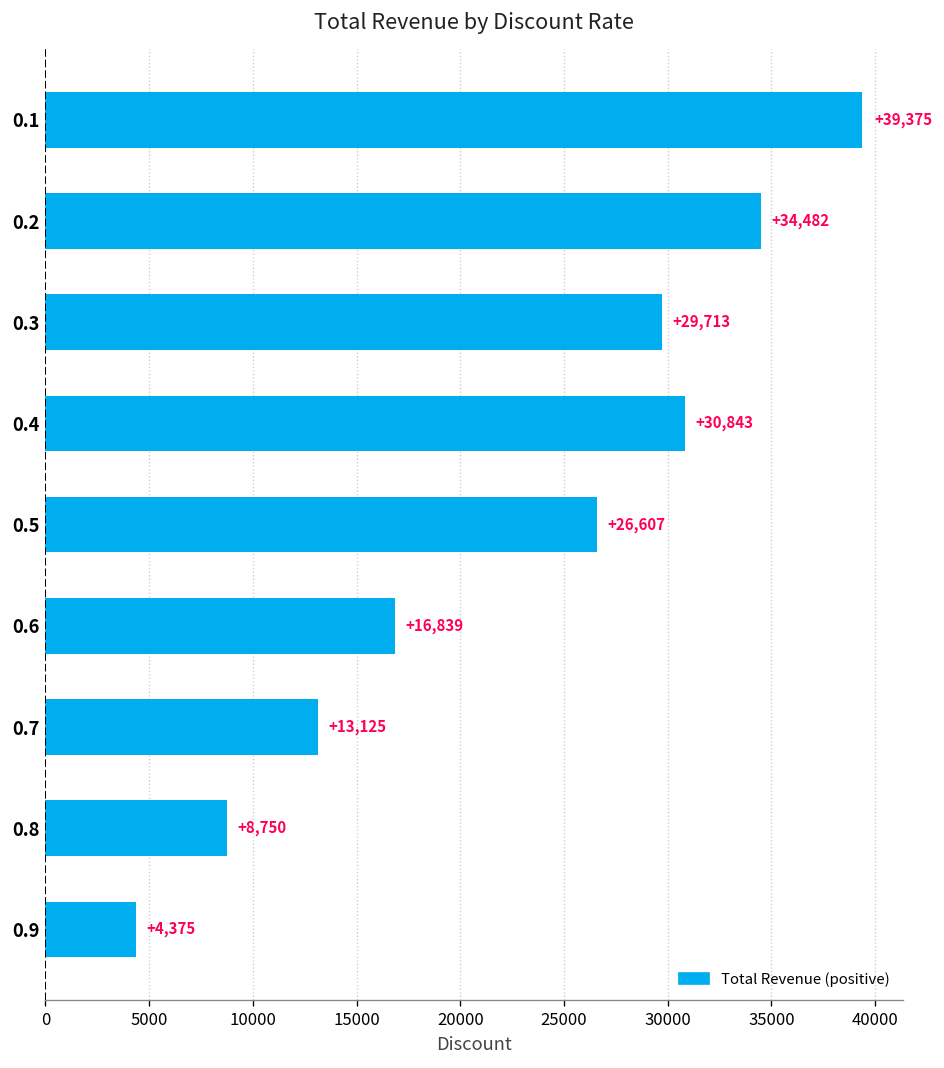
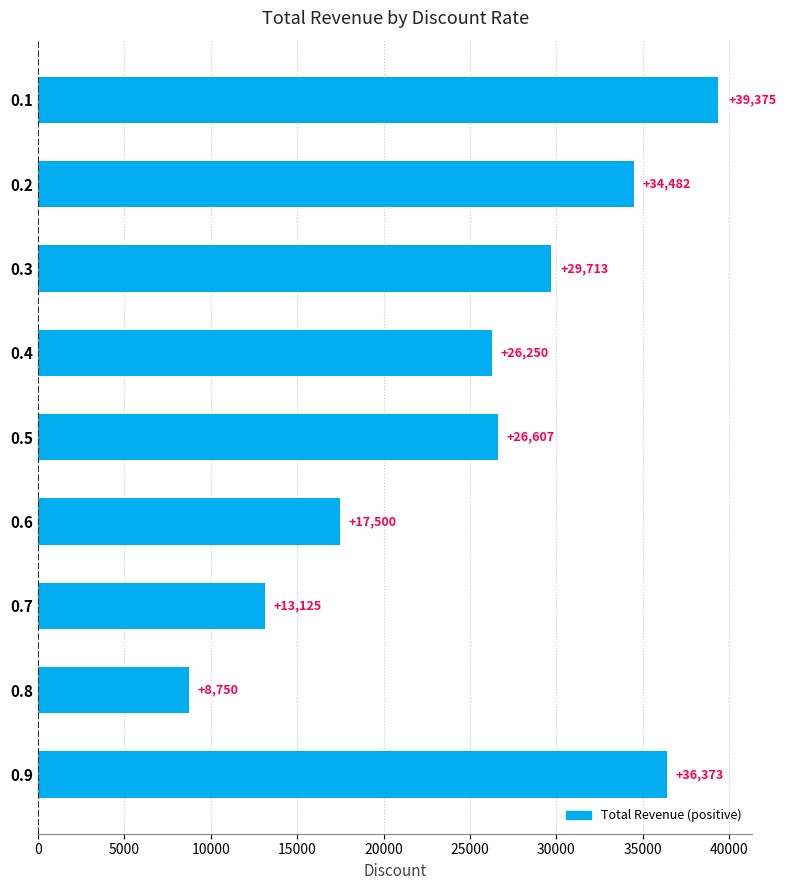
0.4: +30,843 -> +26,250
0.6: +16,839 -> +17,500
0.9: +4,375 -> +36,373
